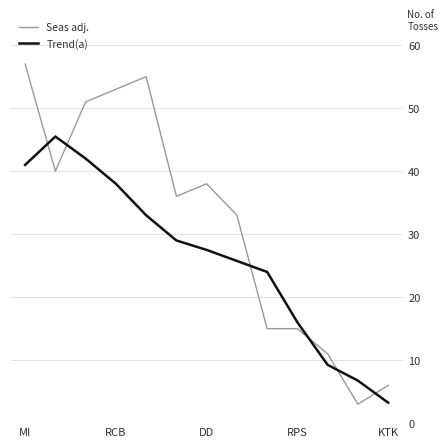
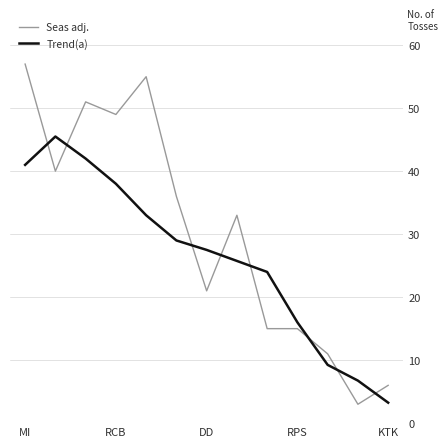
Seas adj., RCB: 53 -> 49
Seas adj., DD: 38 -> 21
